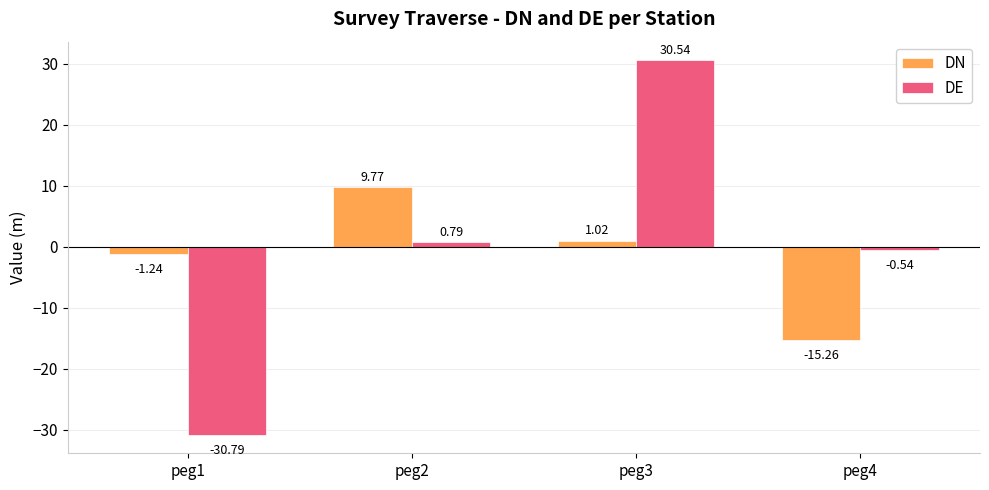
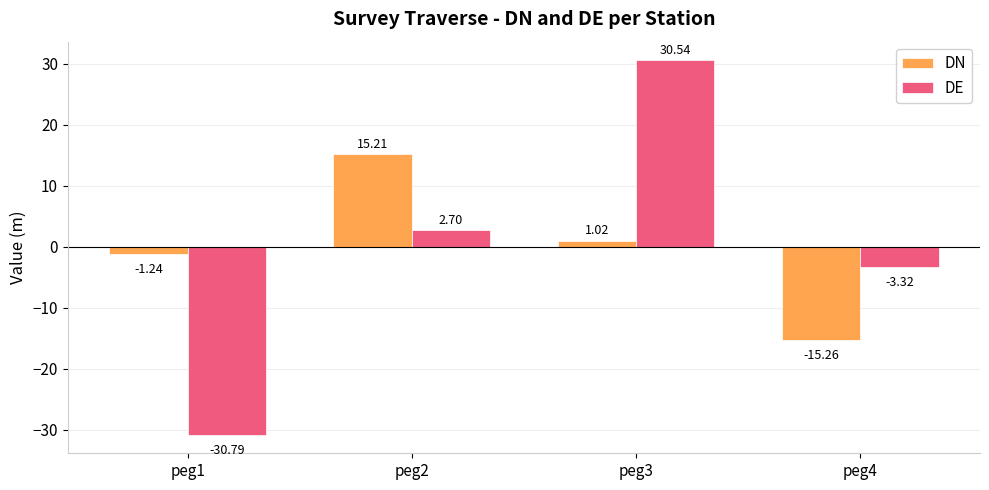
DN, peg2: 9.77 -> 15.21
DE, peg2: 0.79 -> 2.70
DE, peg4: -0.54 -> -3.32
